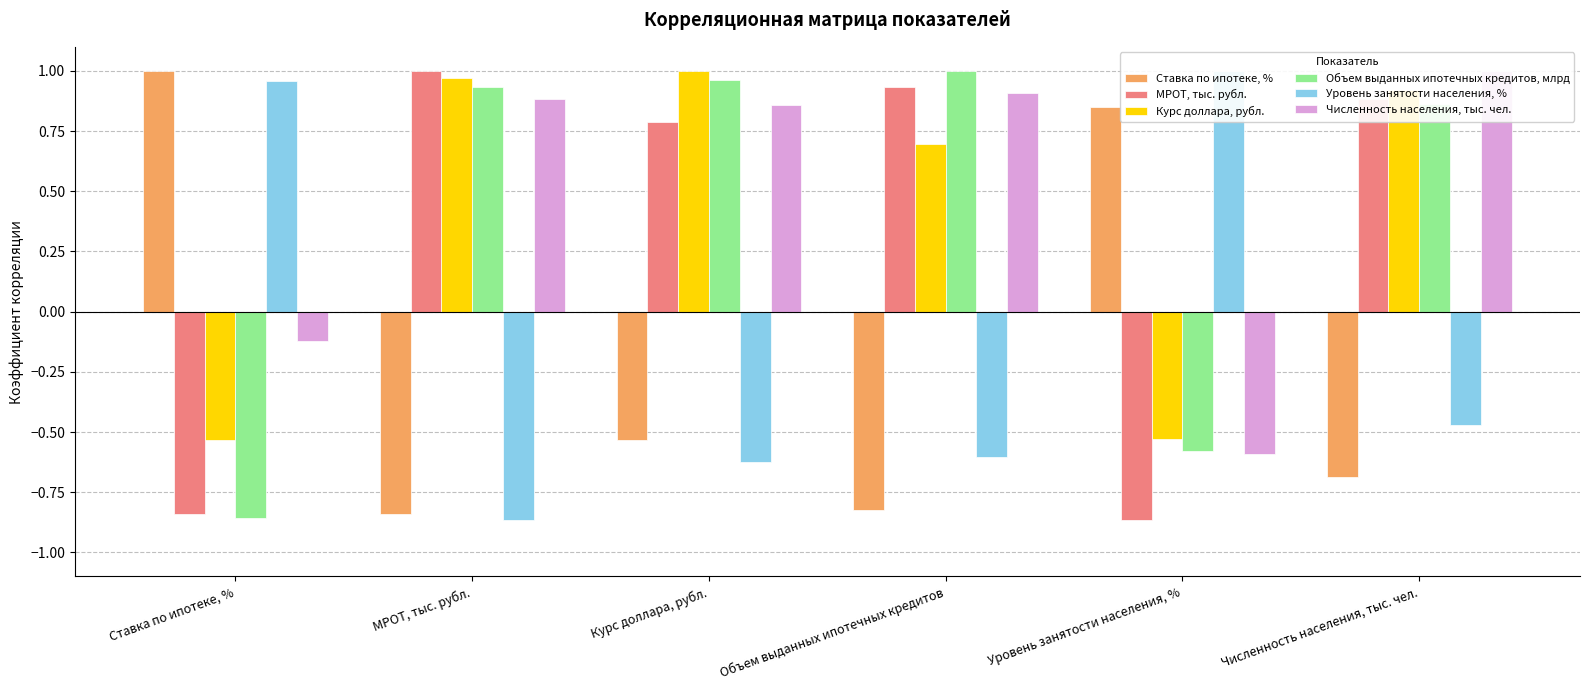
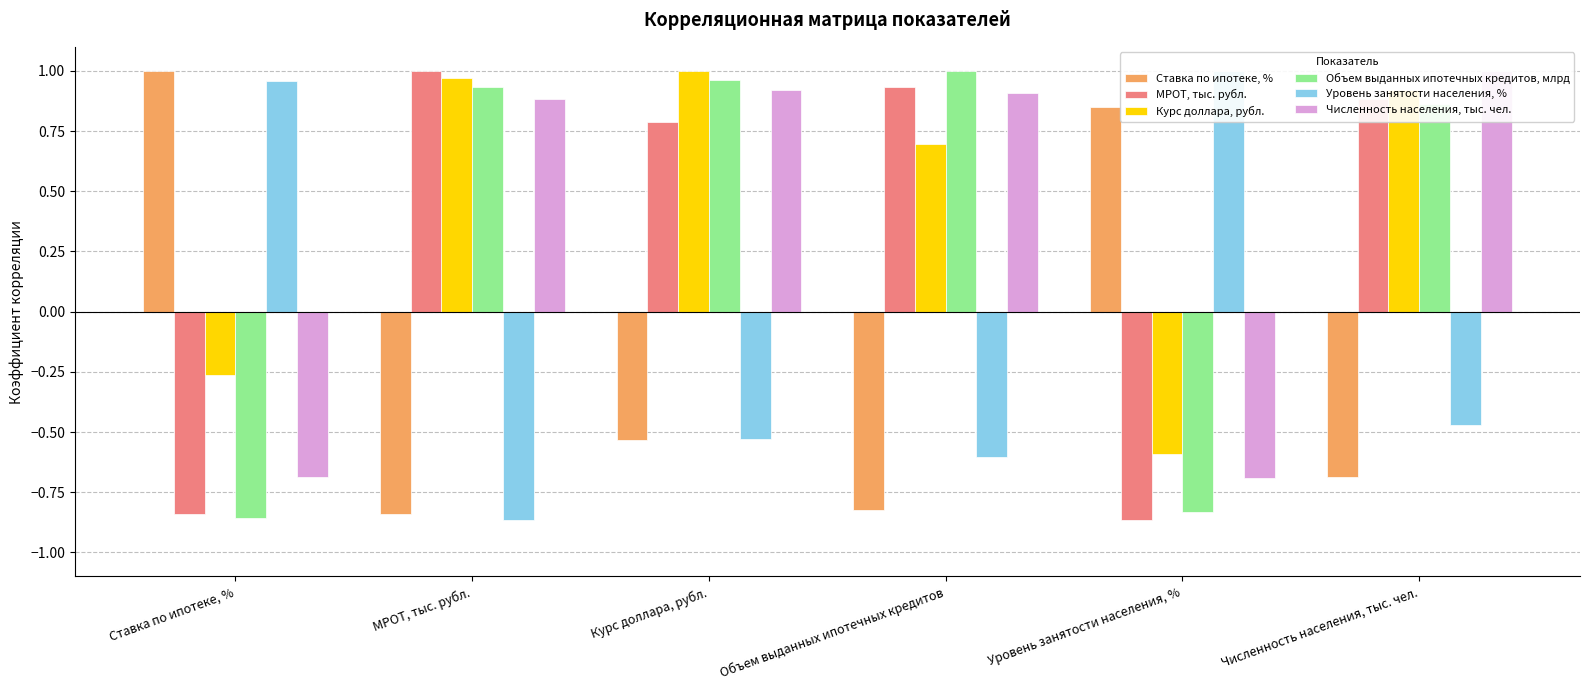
Курс доллара, рубл., Ставка по ипотеке, %: -0.54 -> -0.26
Численность населения, тыс. чел., Ставка по ипотеке, %: -0.12 -> -0.69
Уровень занятости населения, %, Курс доллара, рубл.: -0.62 -> -0.53
Численность населения, тыс. чел., Курс доллара, рубл.: 0.86 -> 0.92
Курс доллара, рубл., Уровень занятости населения, %: -0.53 -> -0.59
Объем выданных ипотечных кредитов, млрд, Уровень занятости населения, %: -0.58 -> -0.83
Численность населения, тыс. чел., Уровень занятости населения, %: -0.59 -> -0.69
